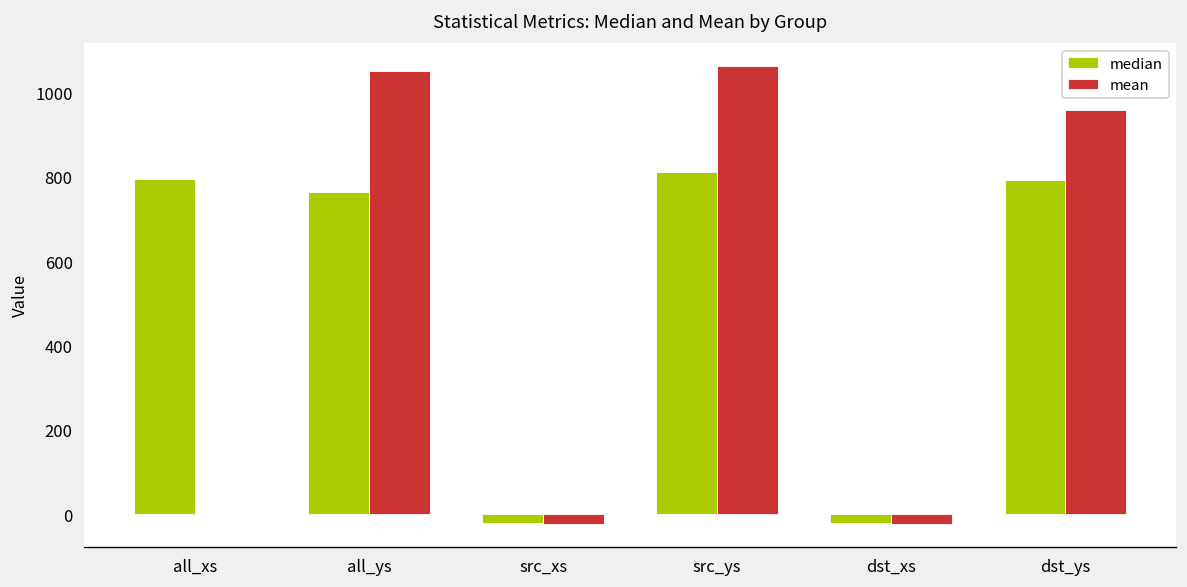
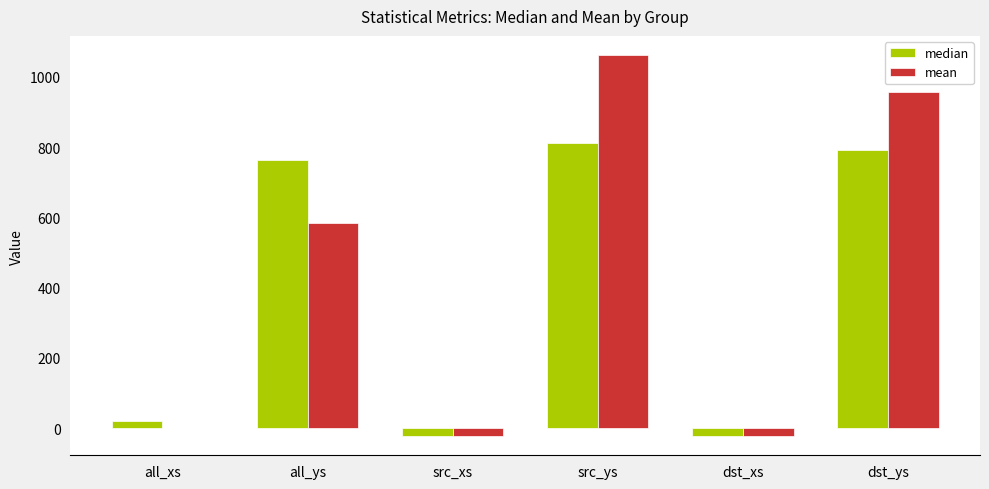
median, all_xs: 790 -> 20
mean, all_ys: 1050 -> 580
